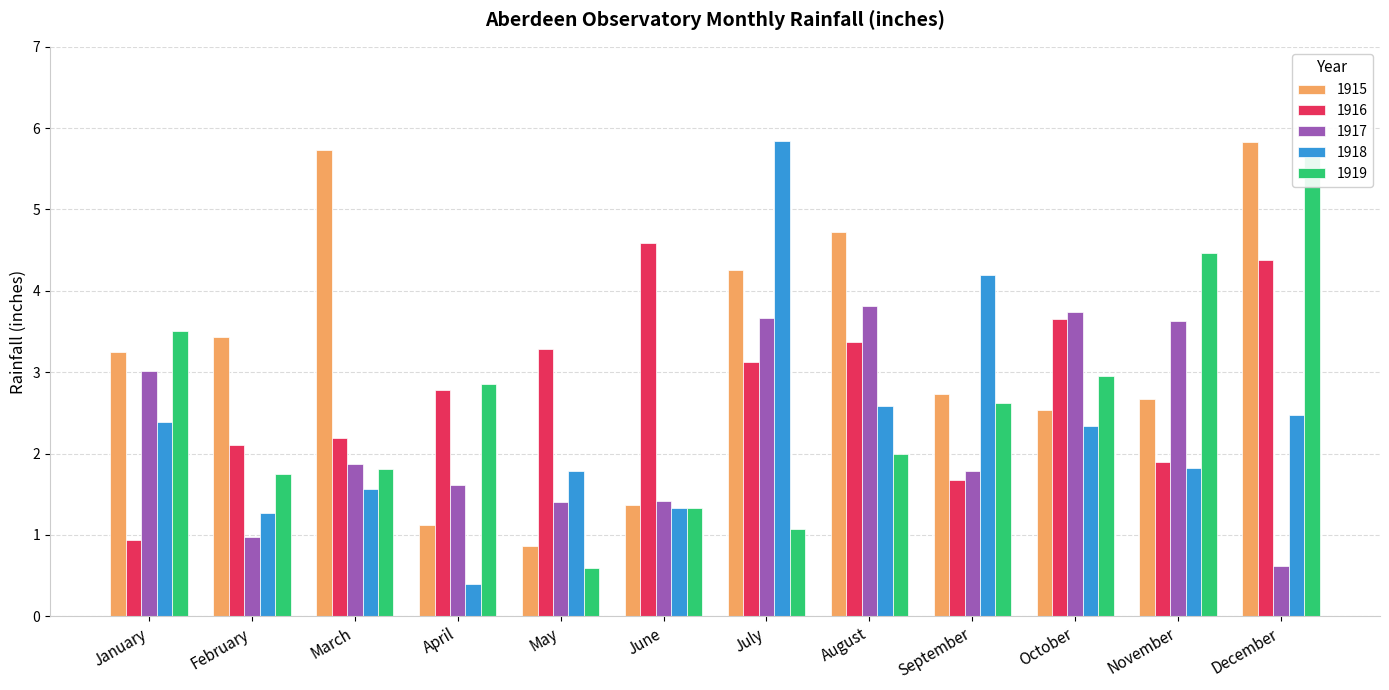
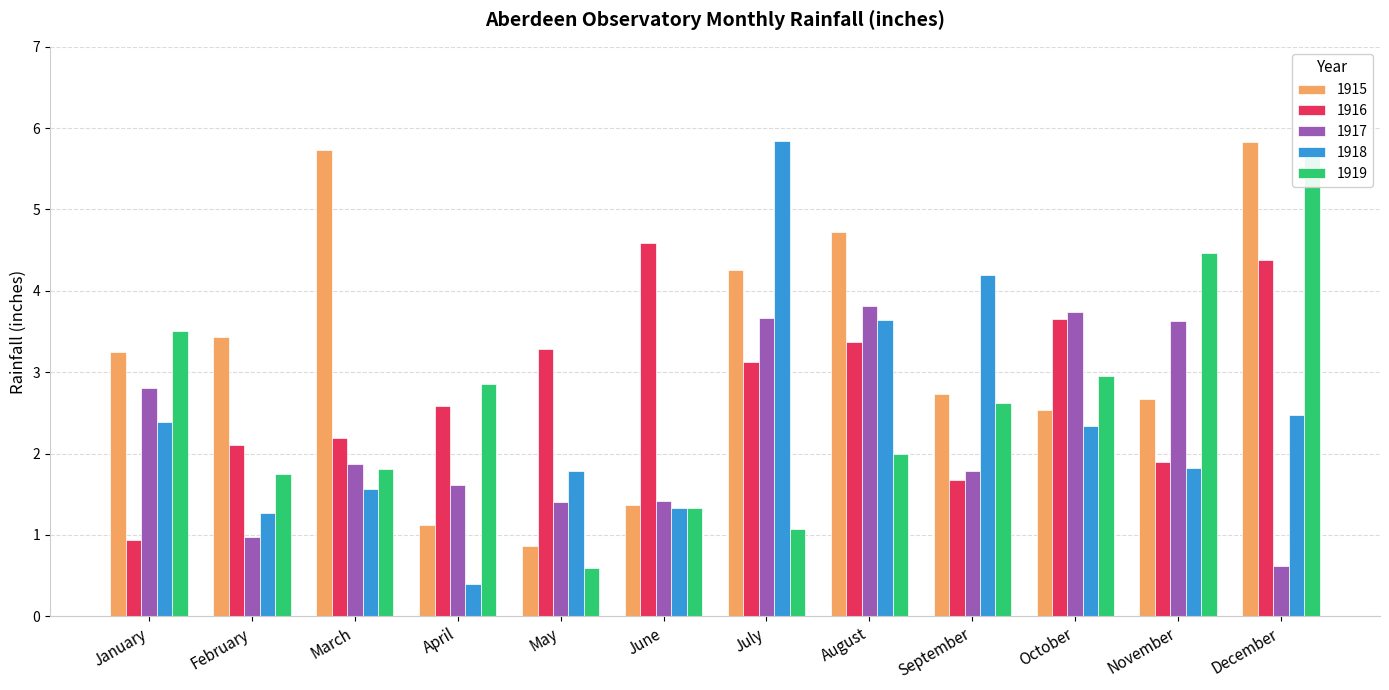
1917, January: 3.0 -> 2.8
1916, April: 2.8 -> 2.6
1918, August: 2.6 -> 3.6
